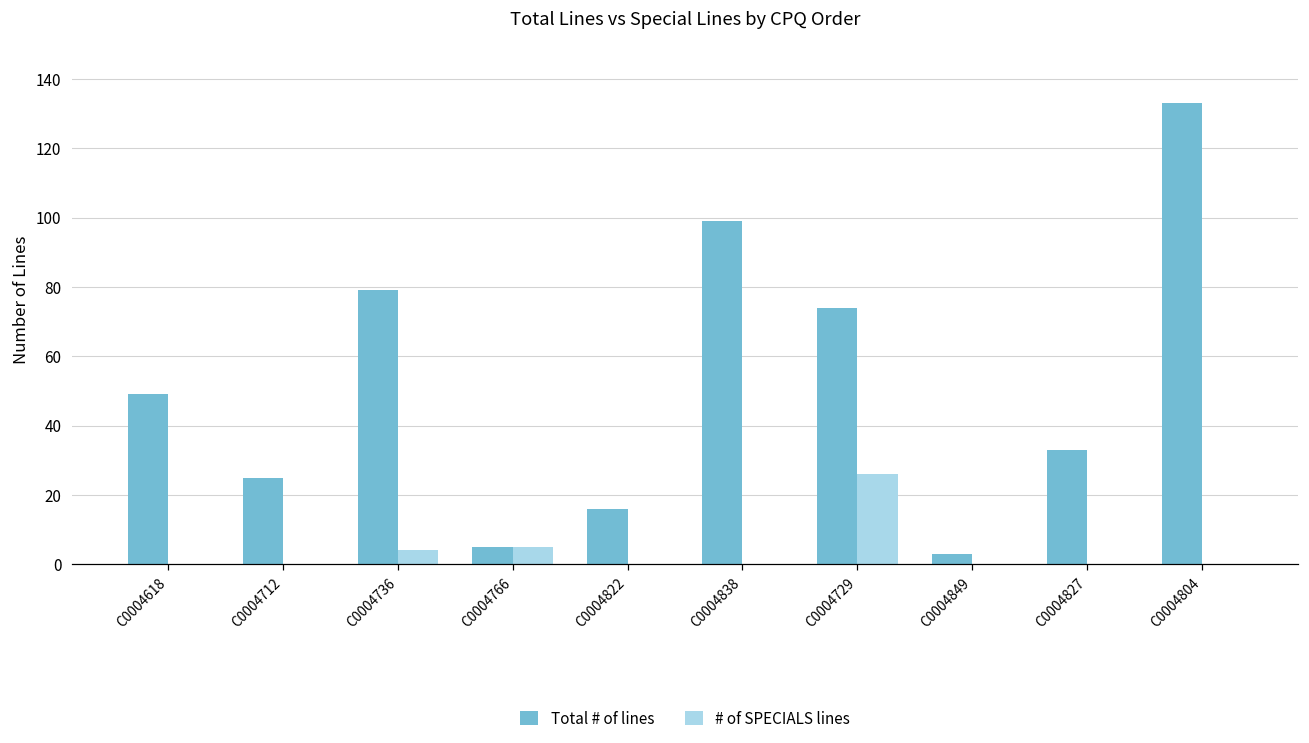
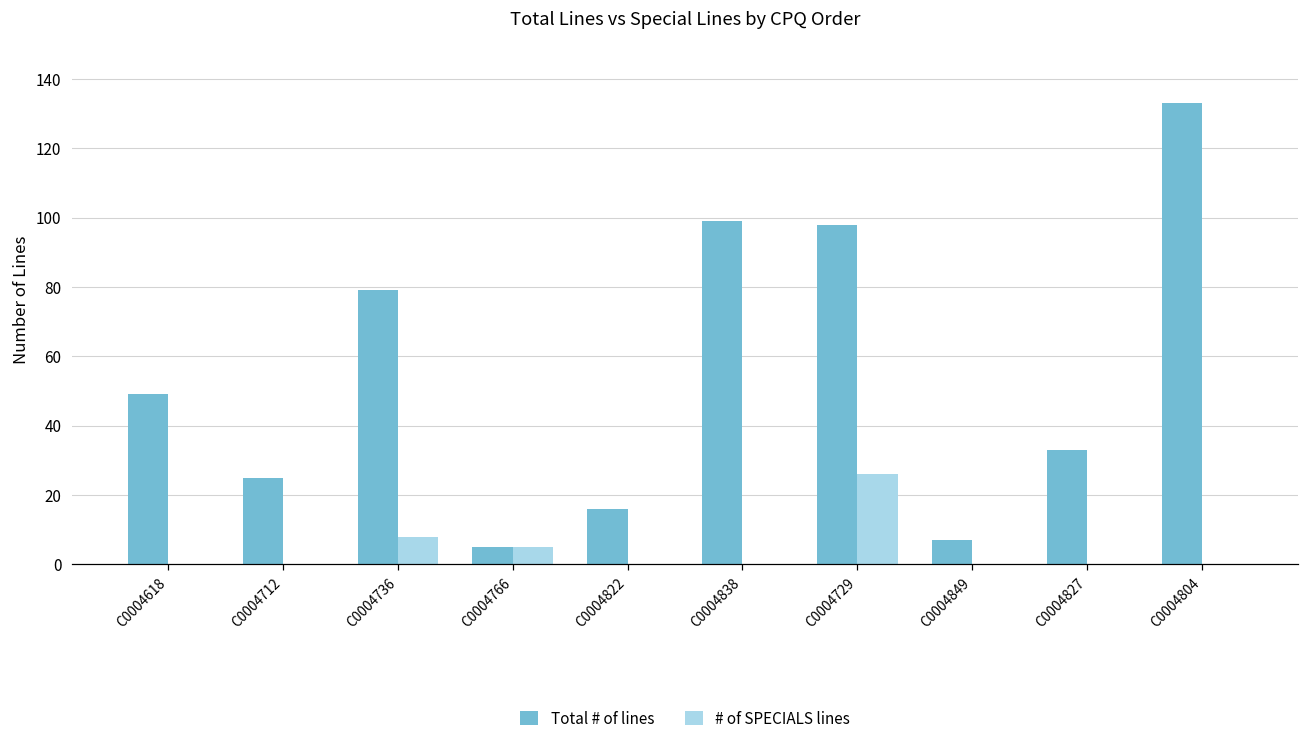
# of SPECIALS lines, C0004736: 4 -> 8
Total # of lines, C0004729: 74 -> 98
Total # of lines, C0004849: 3 -> 7
